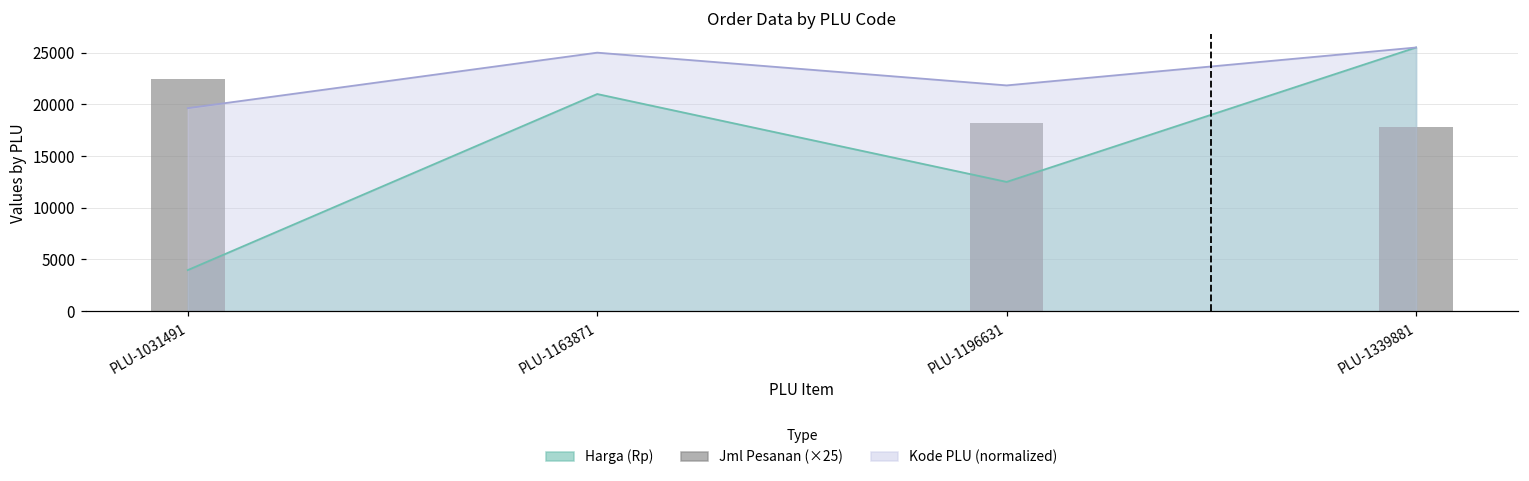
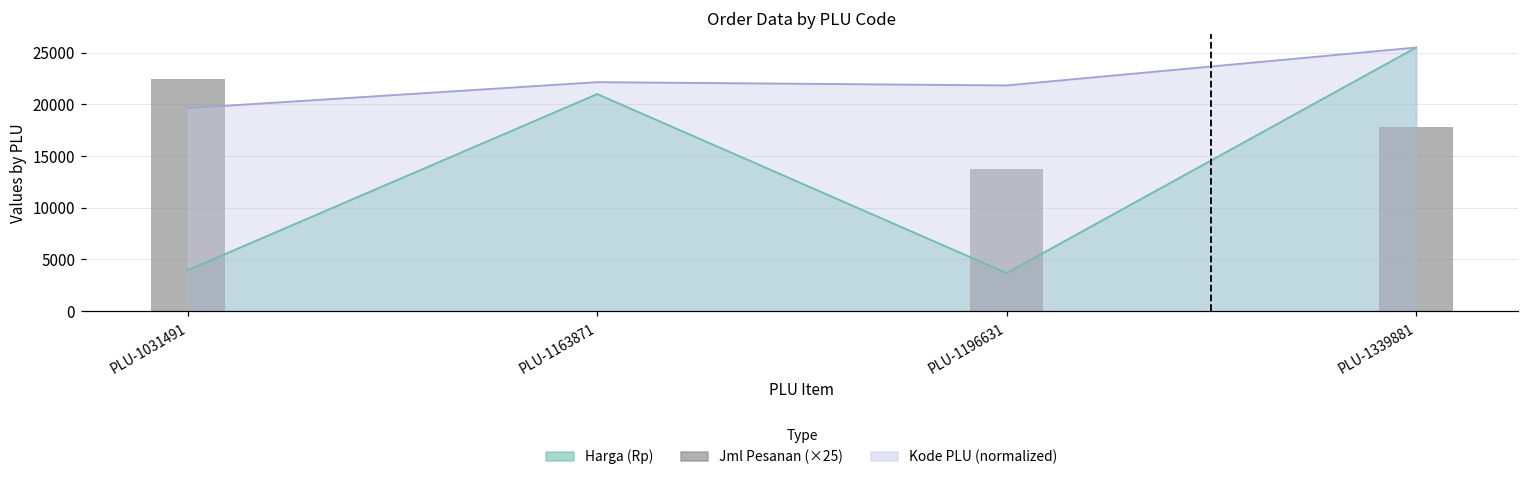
Kode PLU (normalized), PLU-1163871: 25000 -> 22000
Harga (Rp), PLU-1196631: 13000 -> 4000
Jml Pesanan (×25), PLU-1196631: 18000 -> 14000
